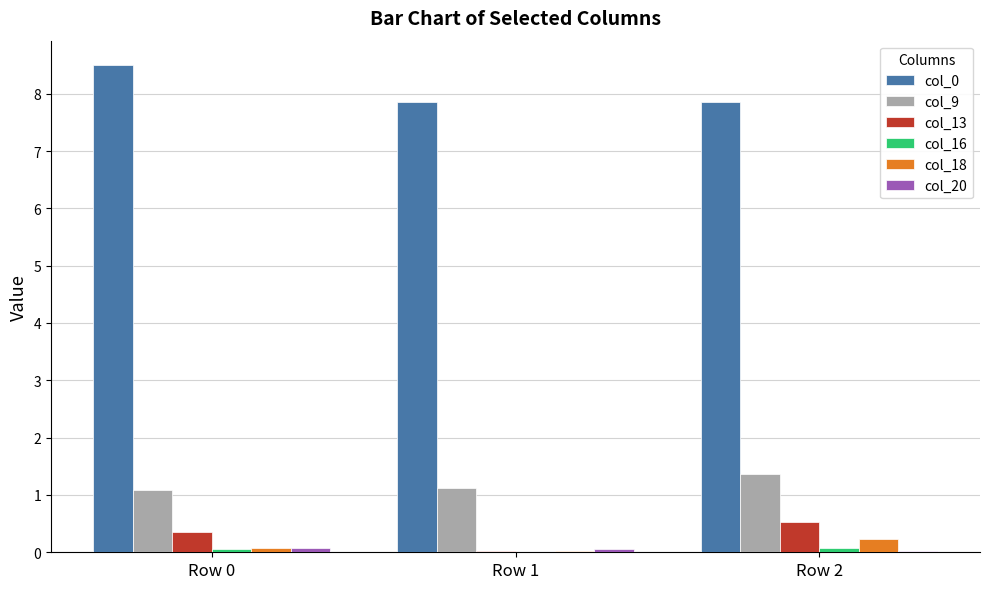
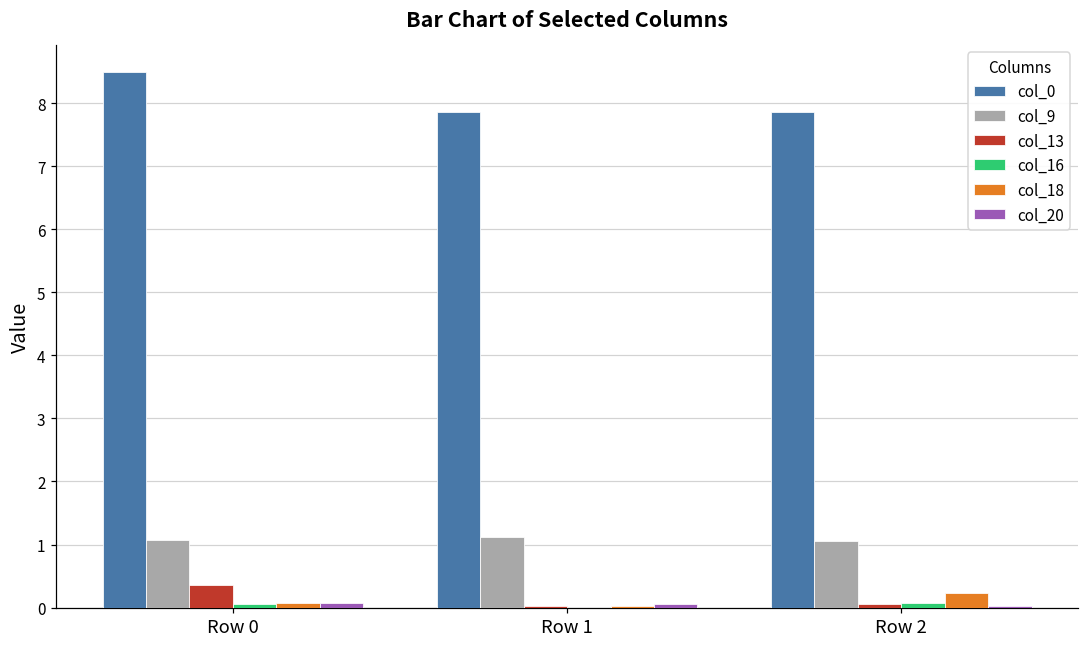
col_9, Row 2: 1.4 -> 1.1
col_13, Row 2: 0.5 -> 0.1
